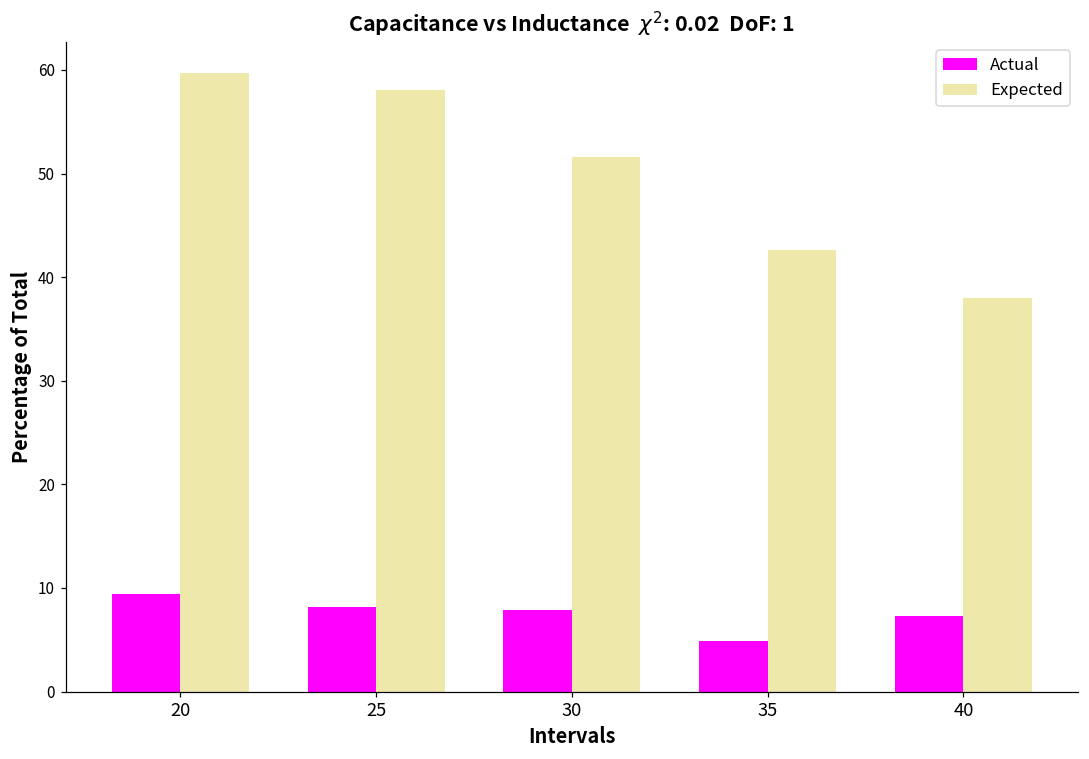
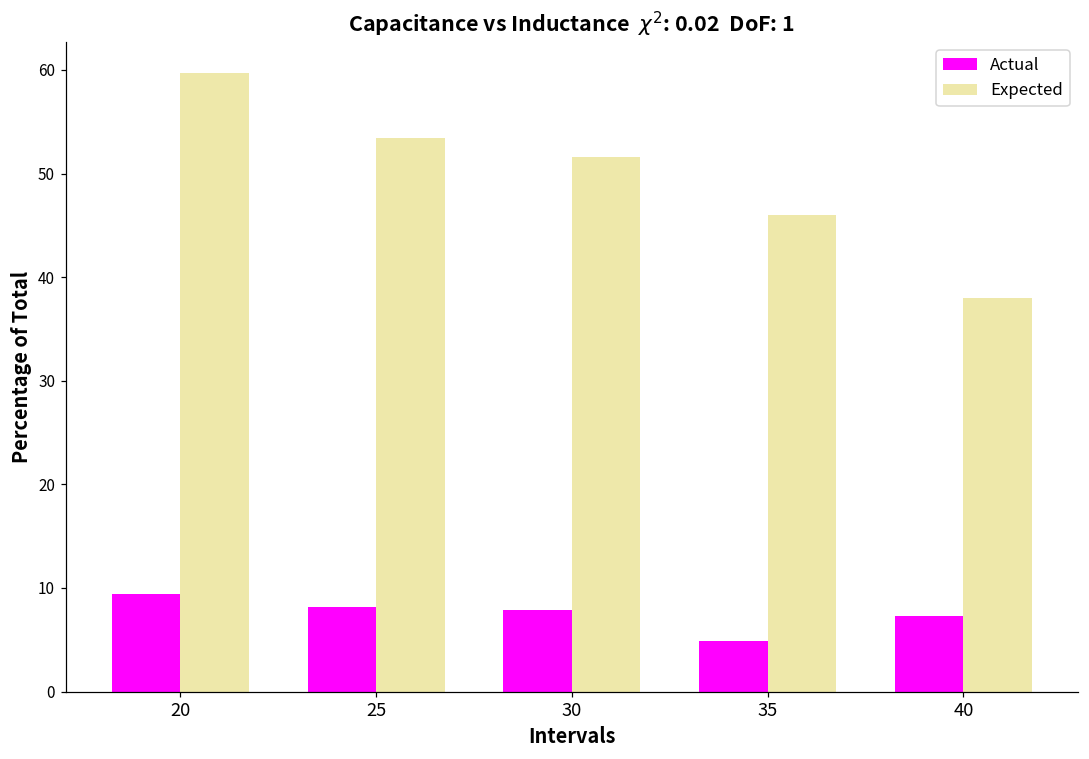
Expected, 25: 58 -> 53
Expected, 35: 43 -> 46
